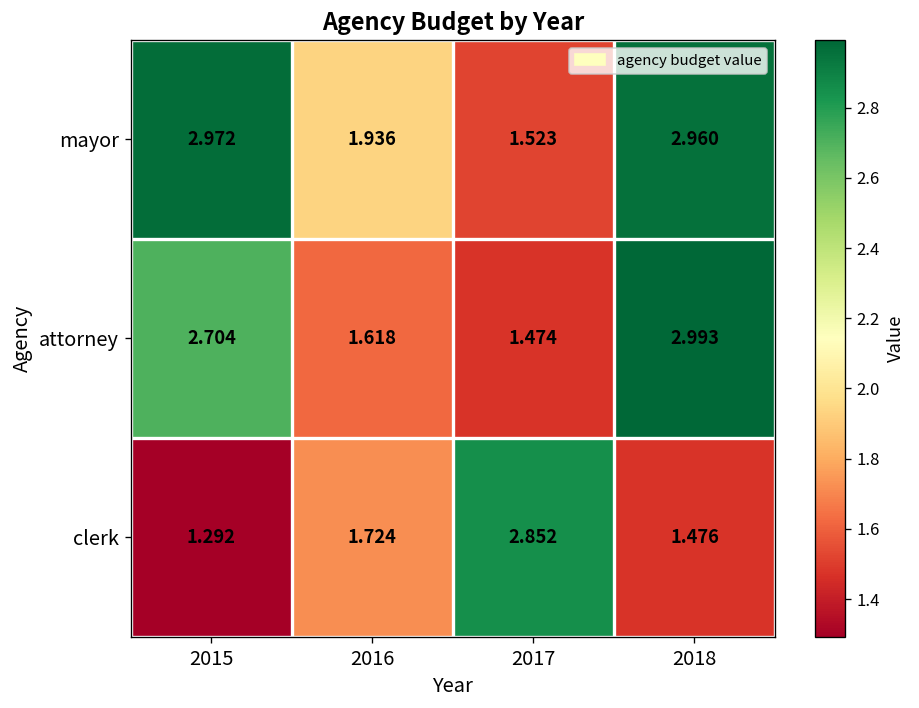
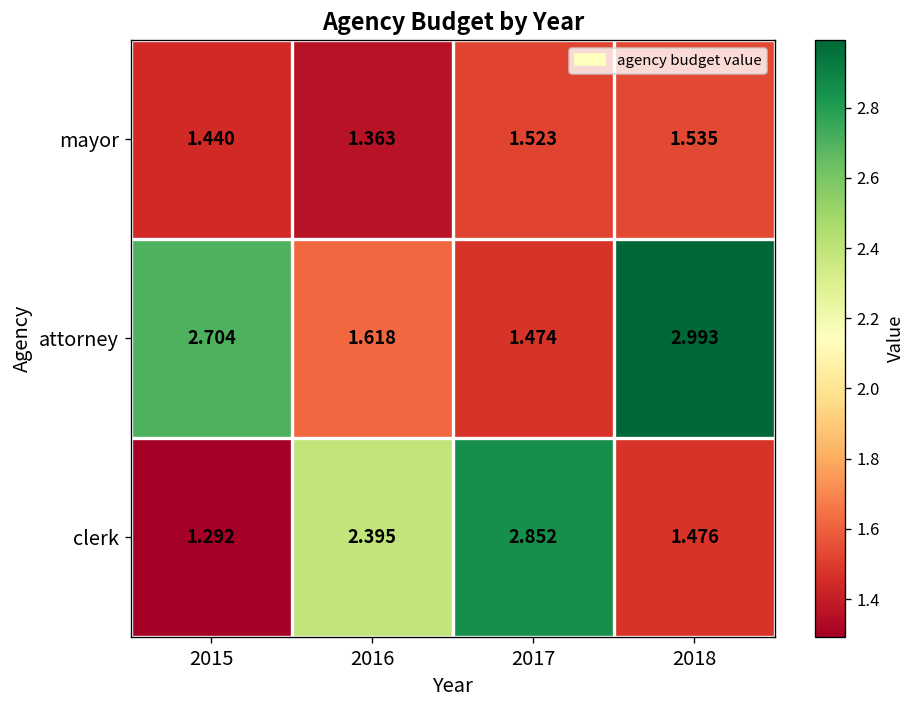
mayor, 2015: 2.972 -> 1.440
mayor, 2016: 1.936 -> 1.363
mayor, 2018: 2.960 -> 1.535
clerk, 2016: 1.724 -> 2.395
